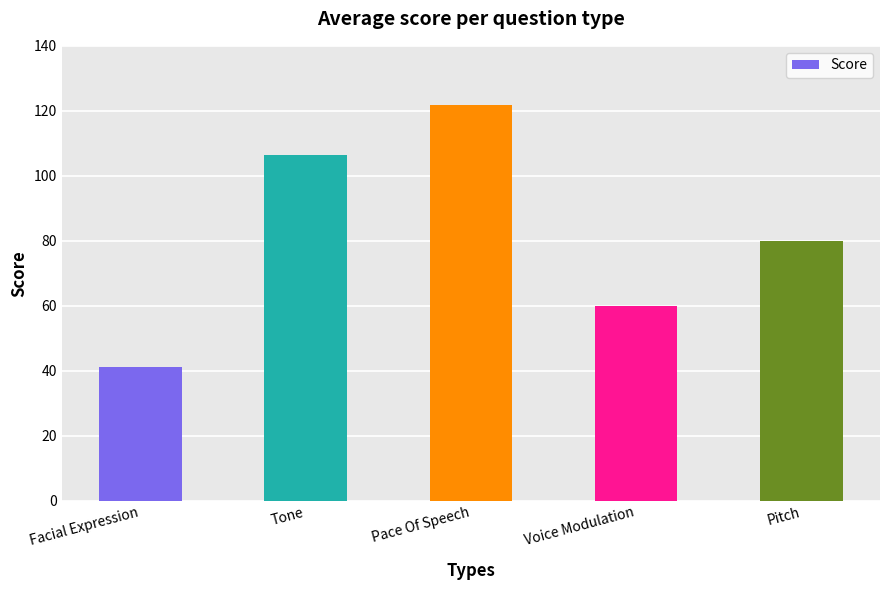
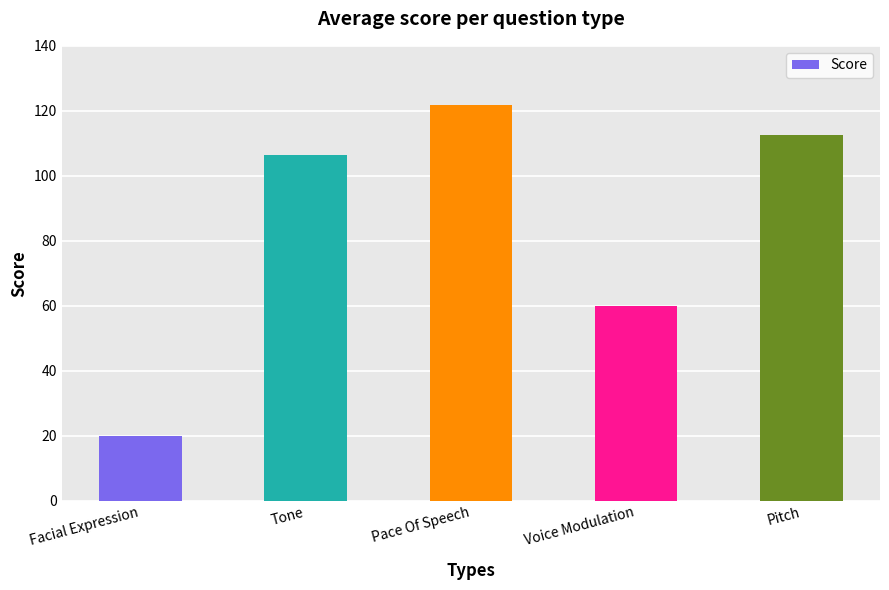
Facial Expression: 41 -> 20
Pitch: 80 -> 113
